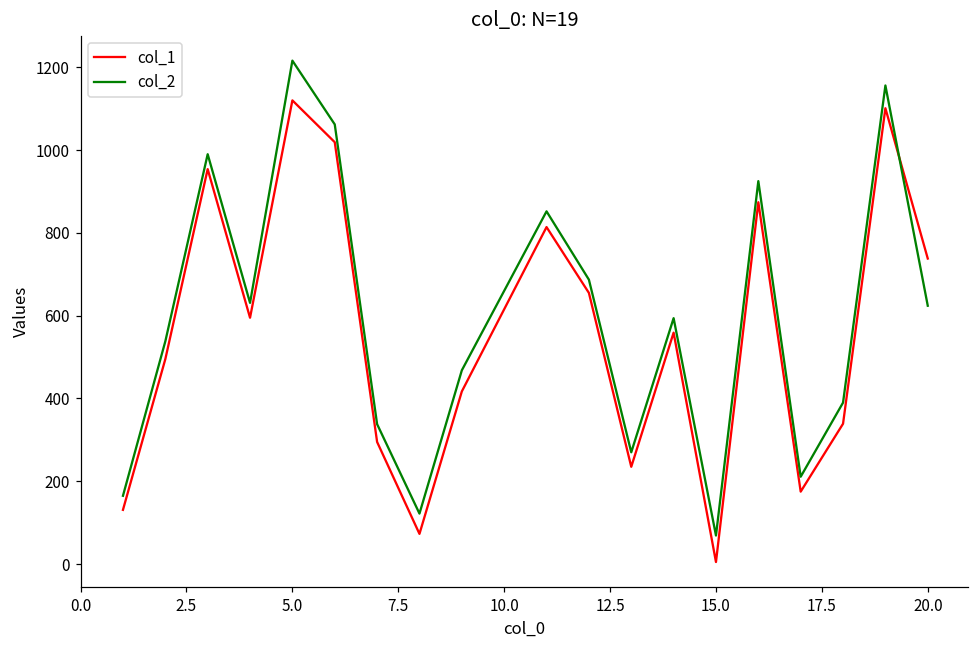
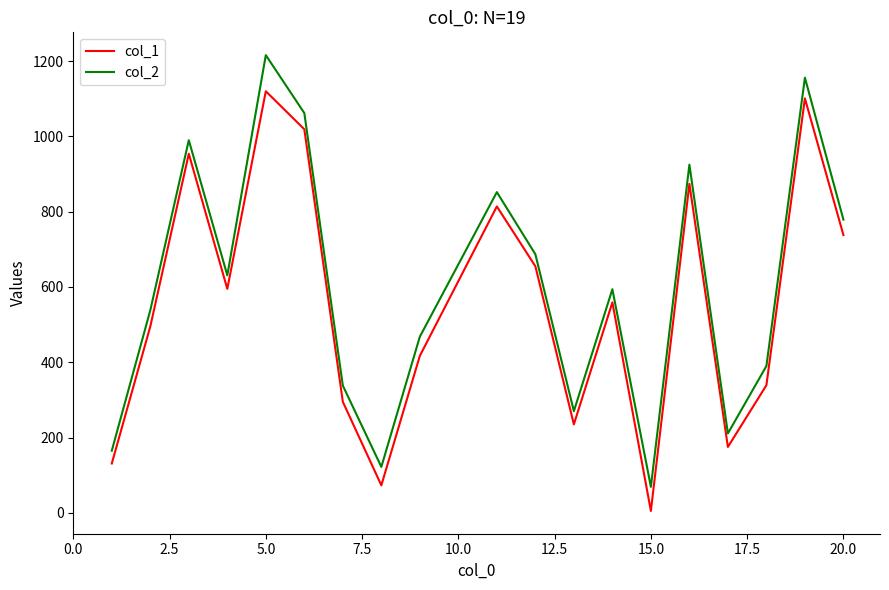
col_2, 20.0: 620 -> 780
